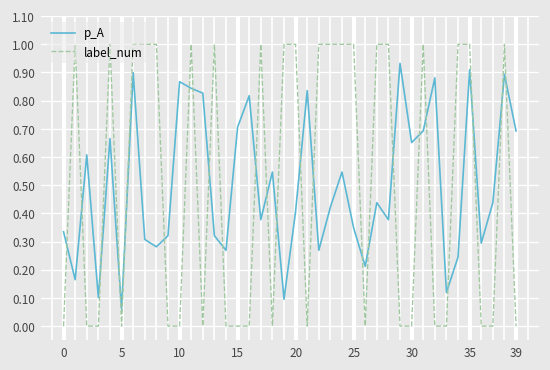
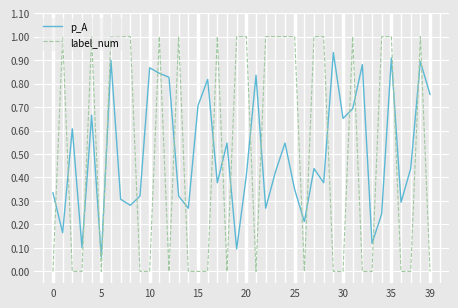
p_A, 39: 0.69 -> 0.75
